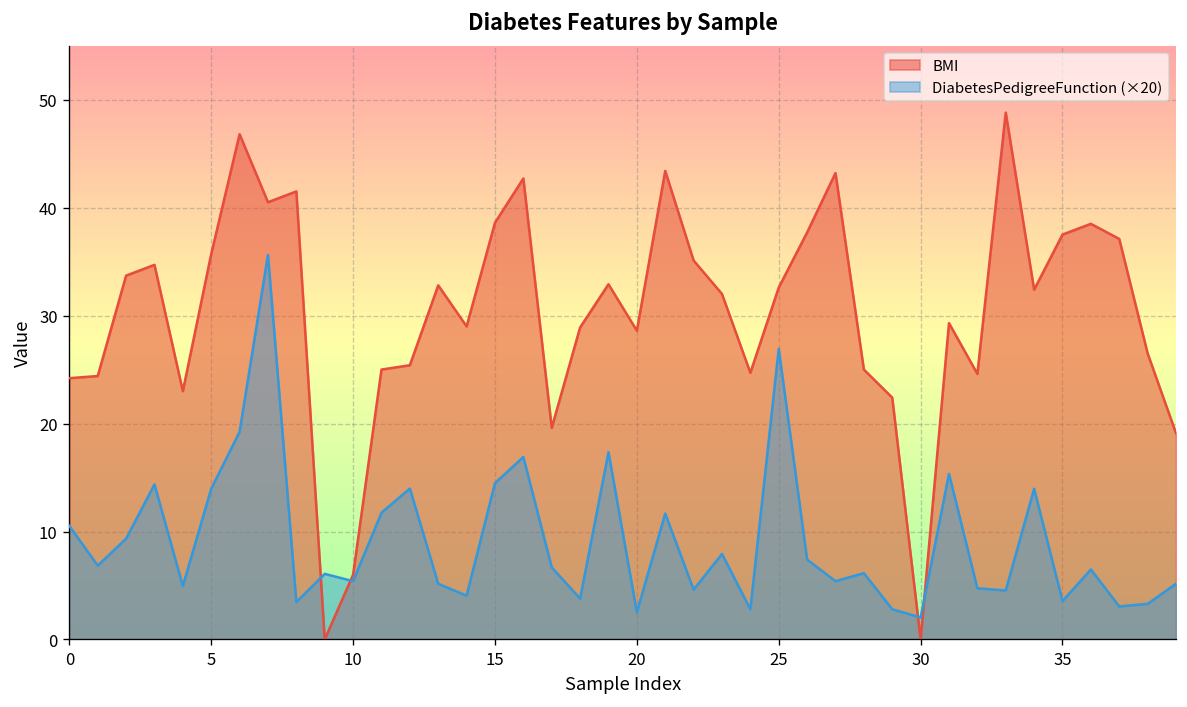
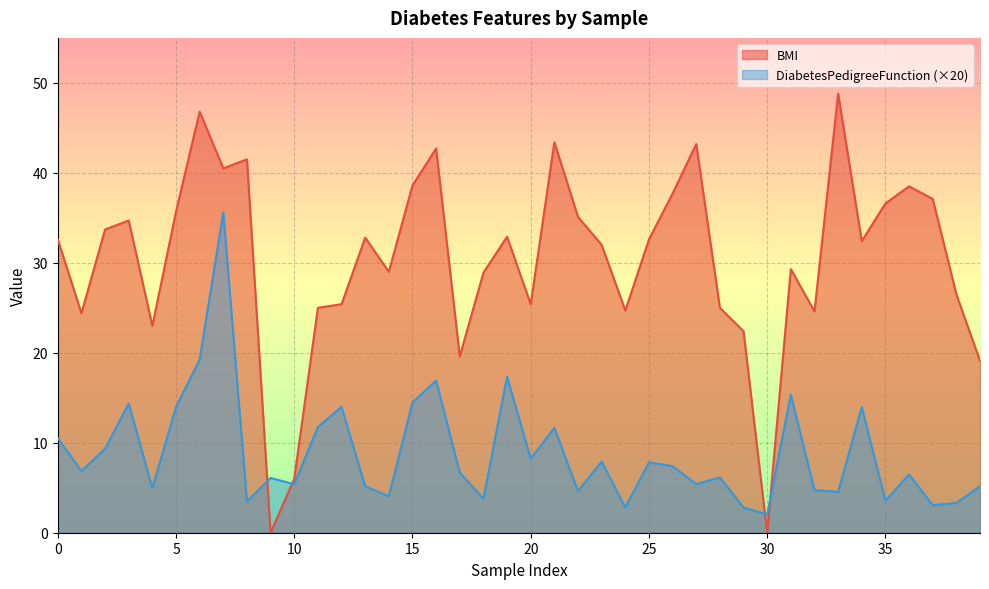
BMI, 0: 24 -> 33
BMI, 20: 29 -> 25
DiabetesPedigreeFunction (×20), 20: 3 -> 8
DiabetesPedigreeFunction (×20), 25: 27 -> 8
BMI, 35: 38 -> 37
